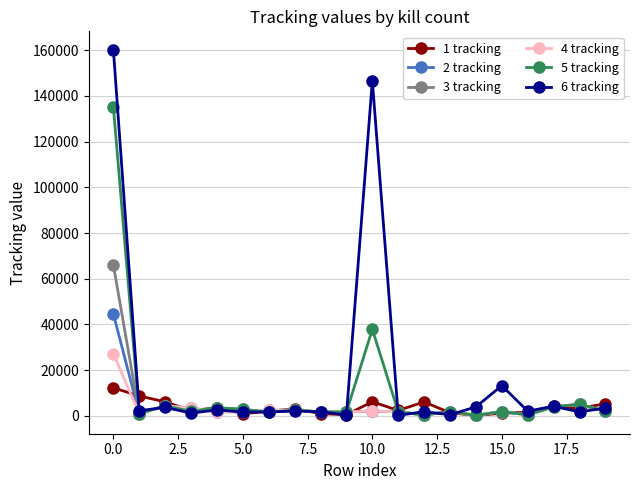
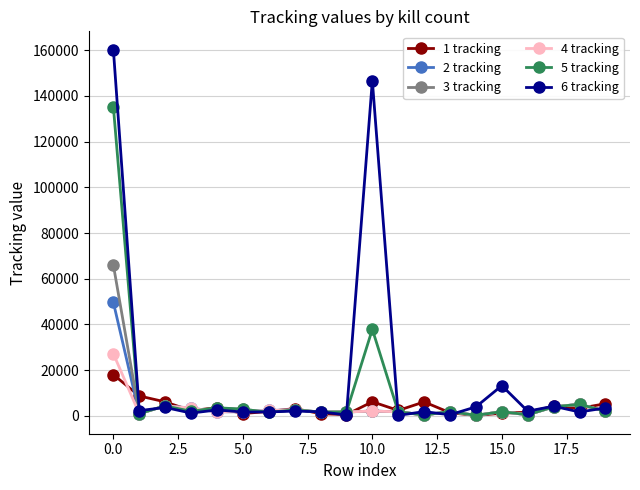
1 tracking, 0.0: 12000 -> 18000
2 tracking, 0.0: 45000 -> 50000
